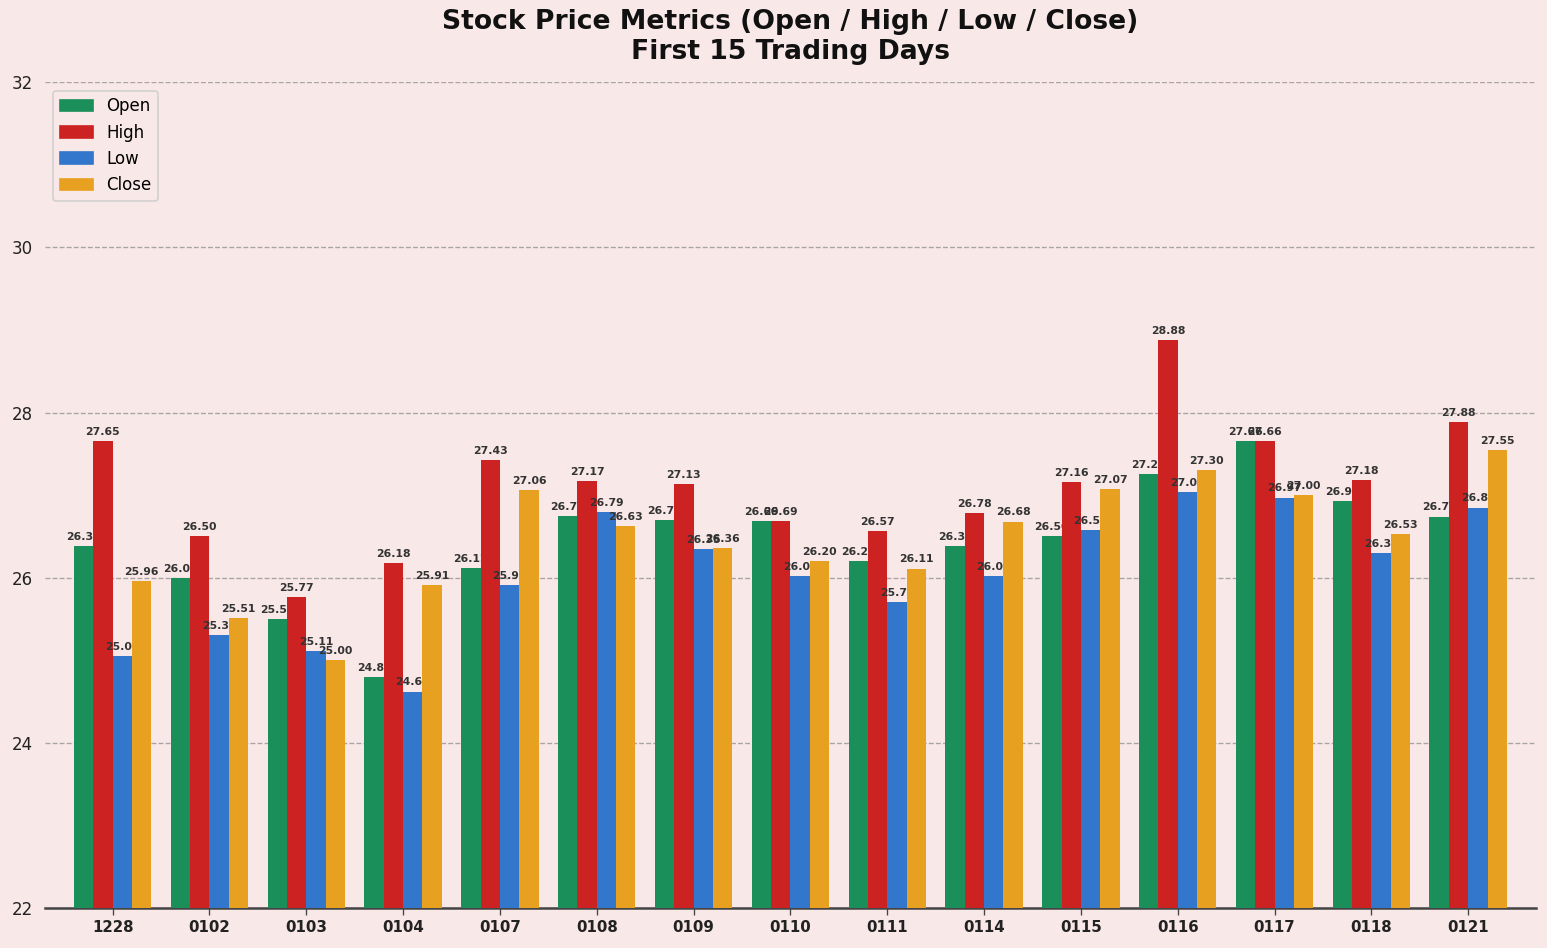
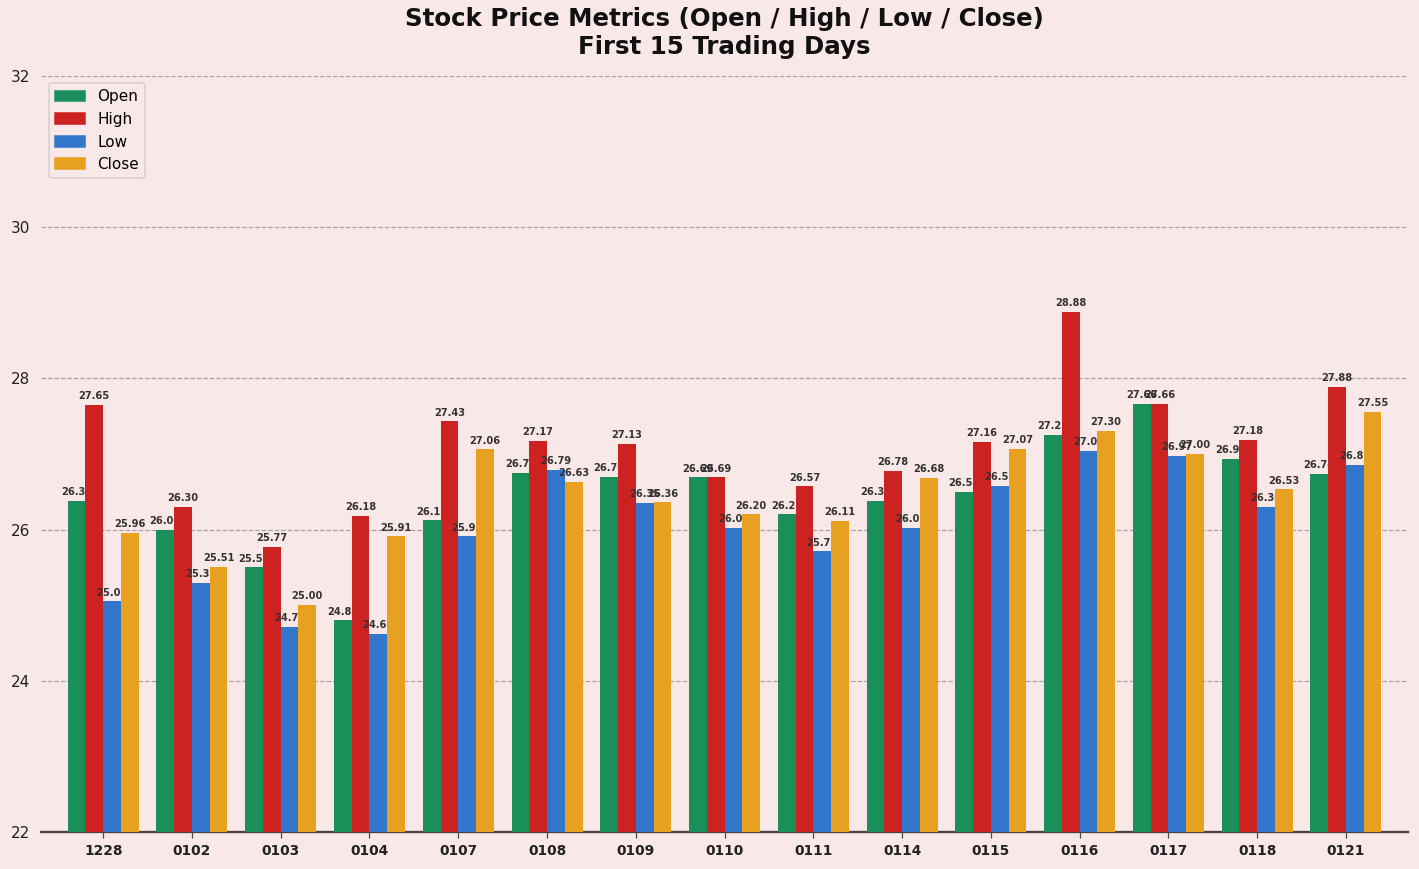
High, 0102: 26.50 -> 26.30
Low, 0103: 25.11 -> 24.71
